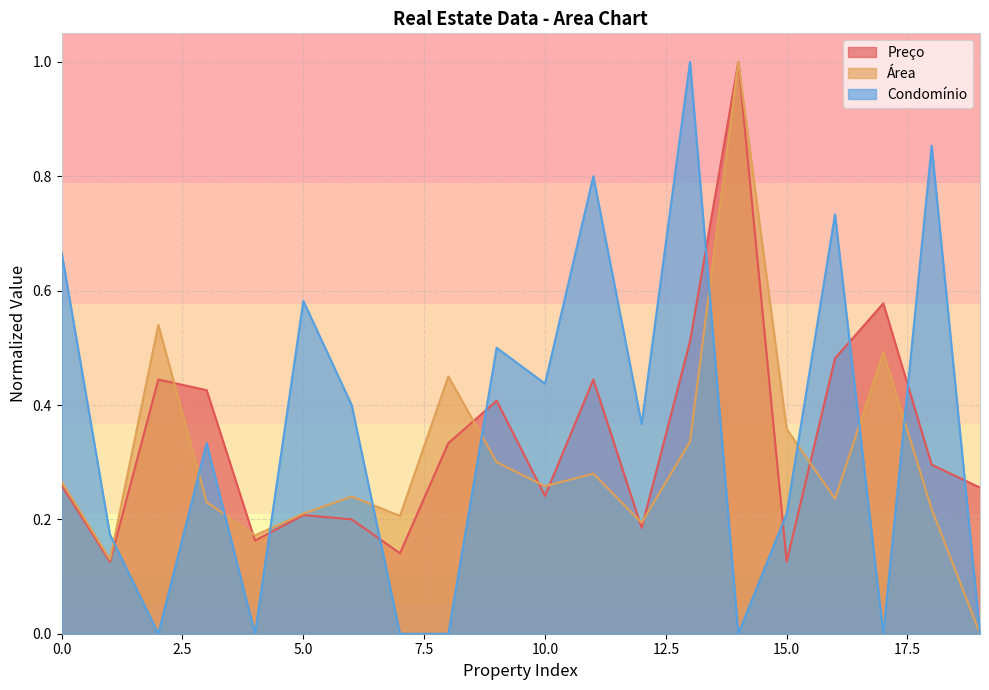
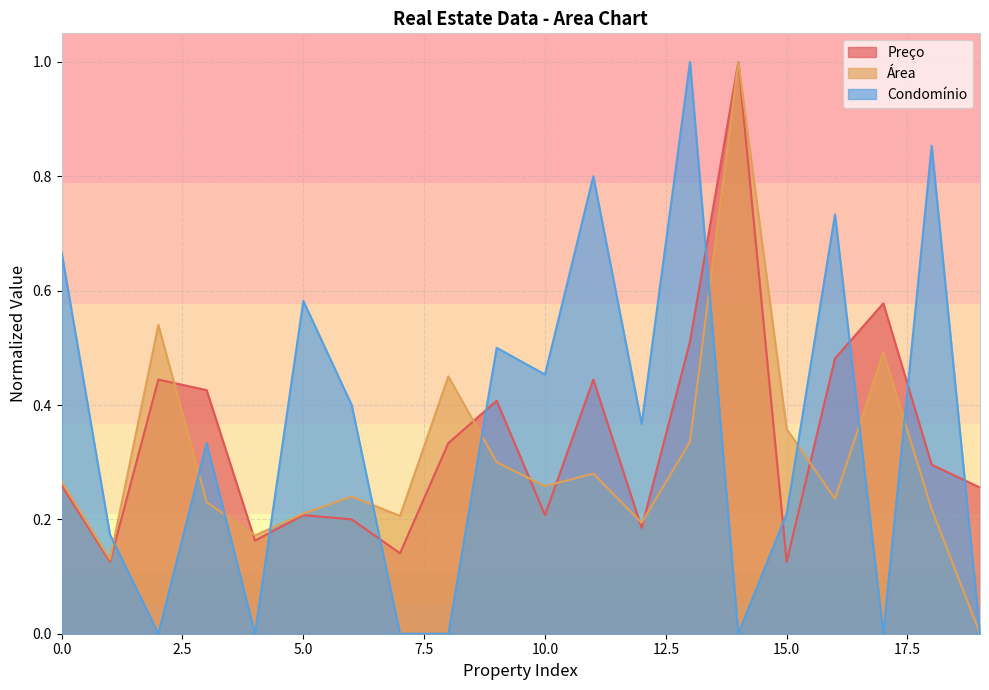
Preço, 10.0: 0.24 -> 0.21
Condomínio, 10.0: 0.44 -> 0.45
